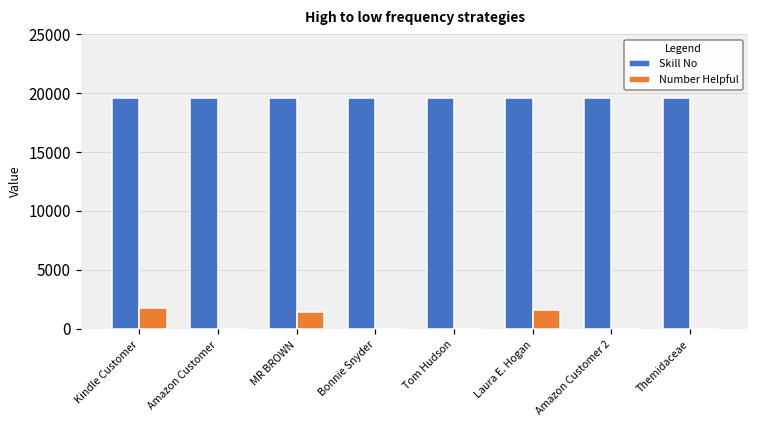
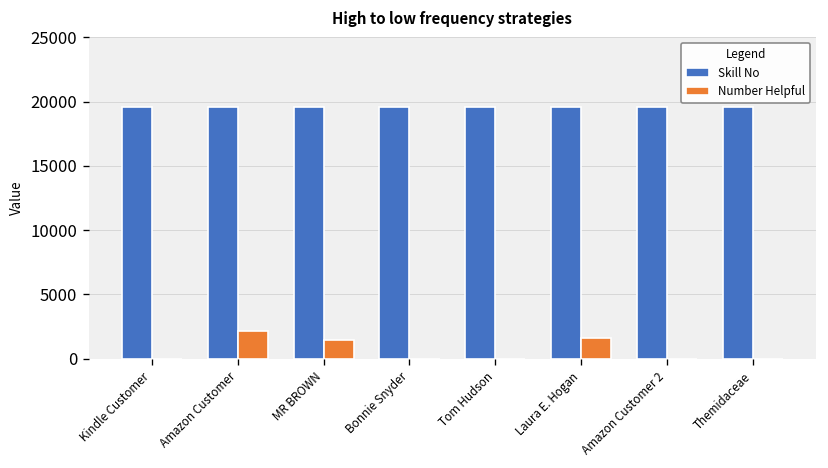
Number Helpful, Kindle Customer: 1800 -> 0
Number Helpful, Amazon Customer: 0 -> 2200
